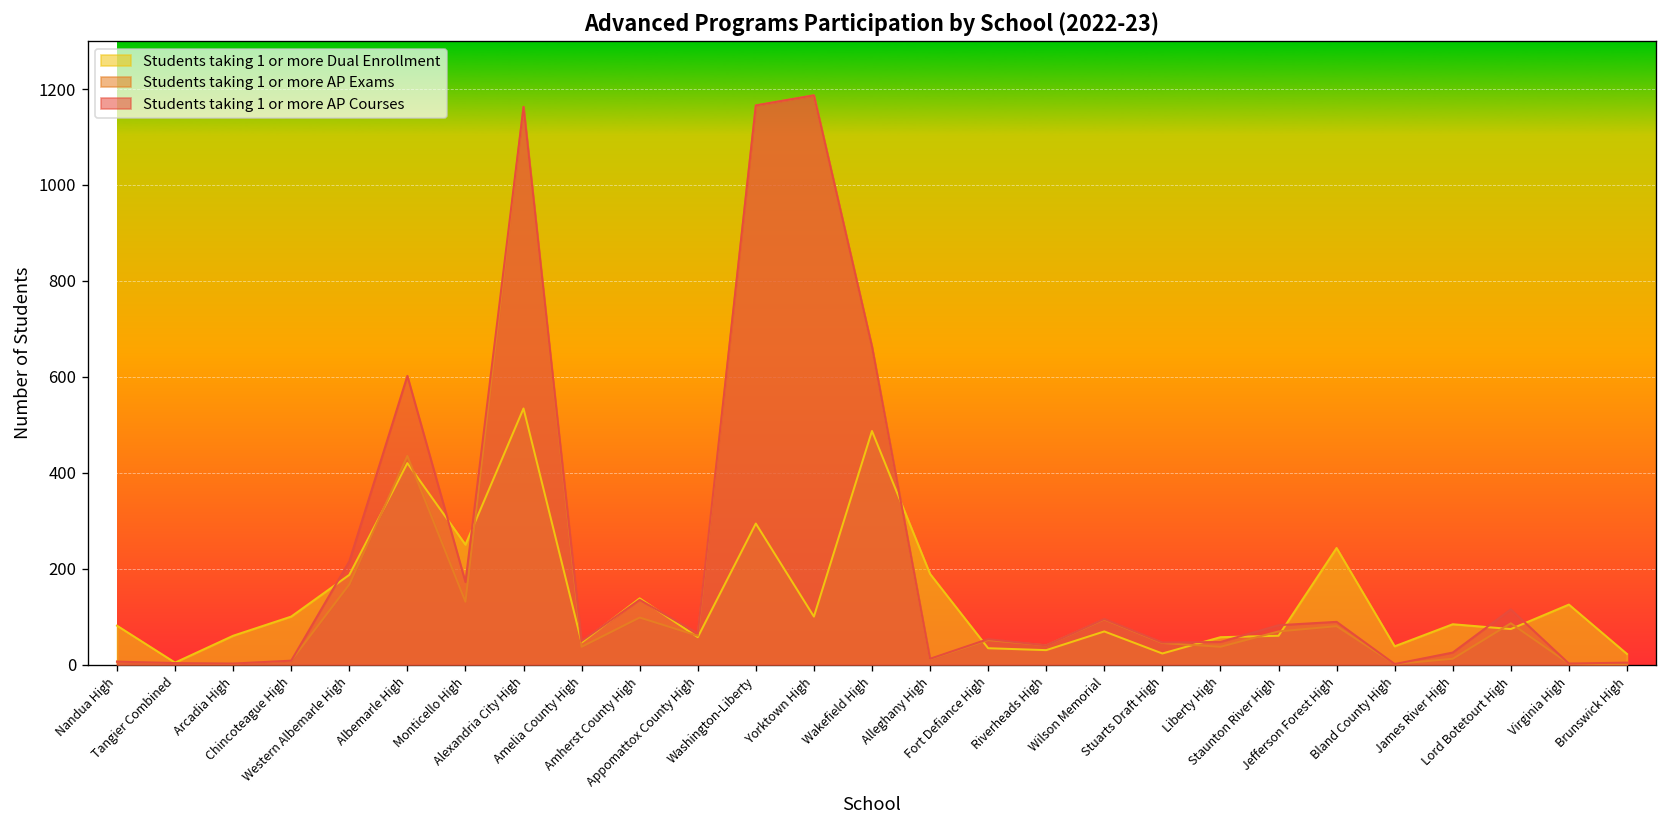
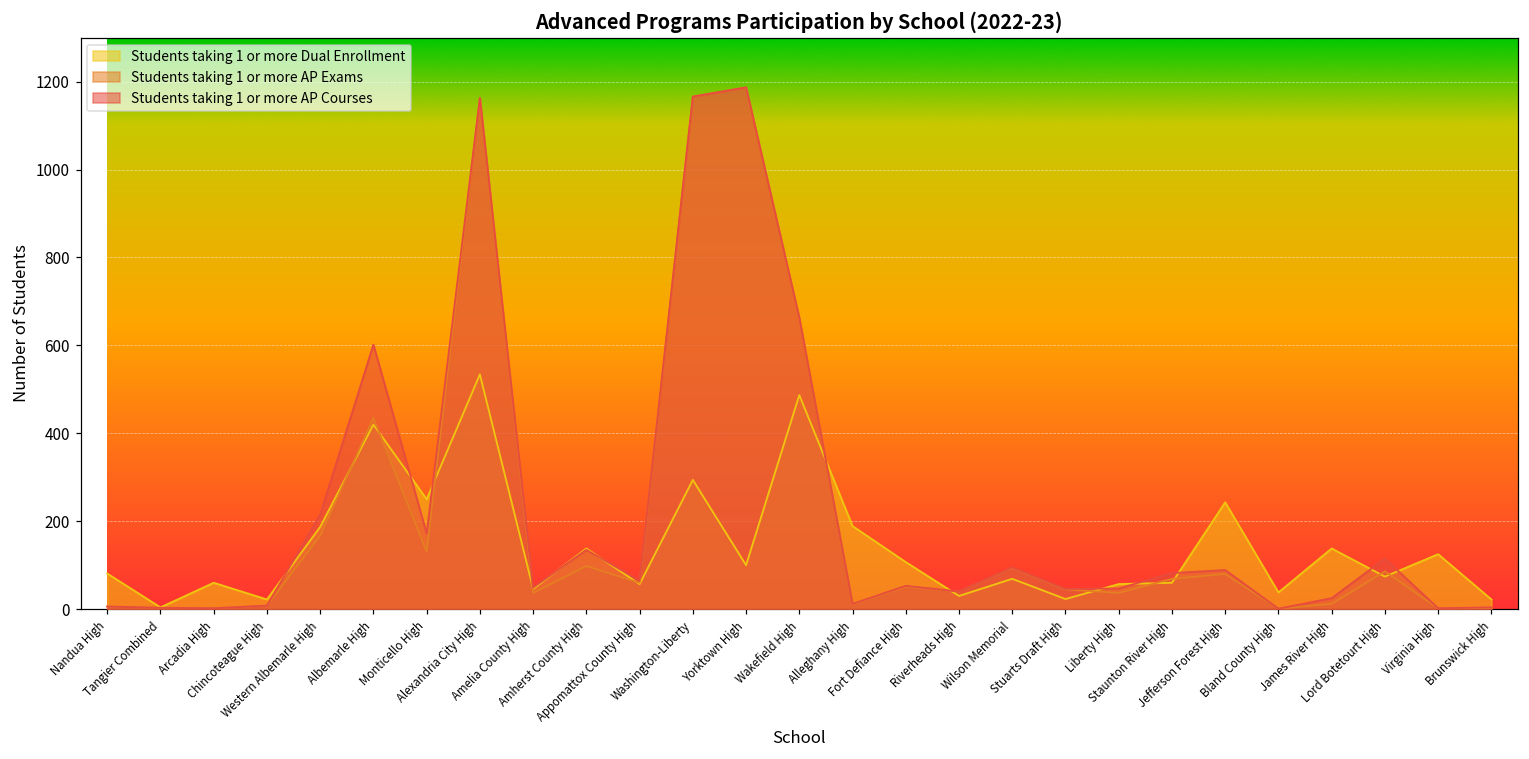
Students taking 1 or more Dual Enrollment, Chincoteague High: 100 -> 20
Students taking 1 or more Dual Enrollment, Fort Defiance High: 30 -> 110
Students taking 1 or more Dual Enrollment, James River High: 80 -> 140
